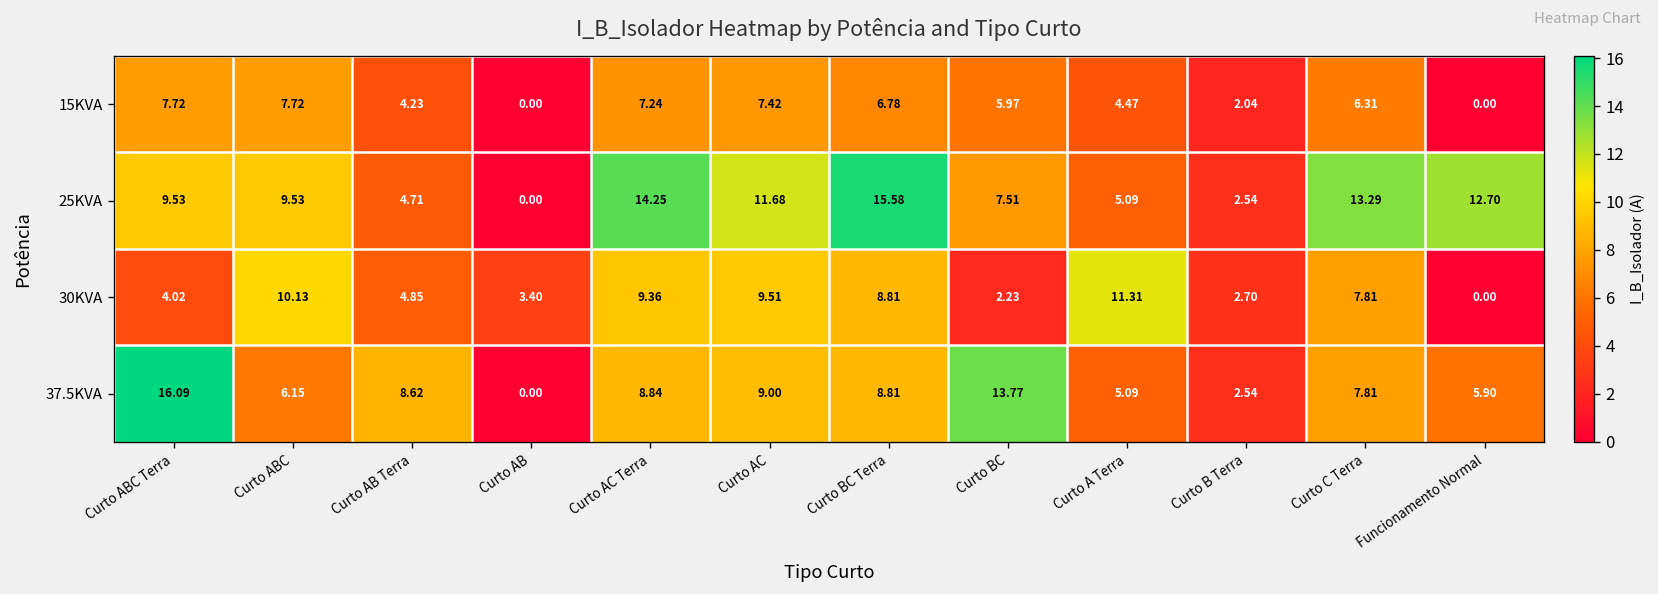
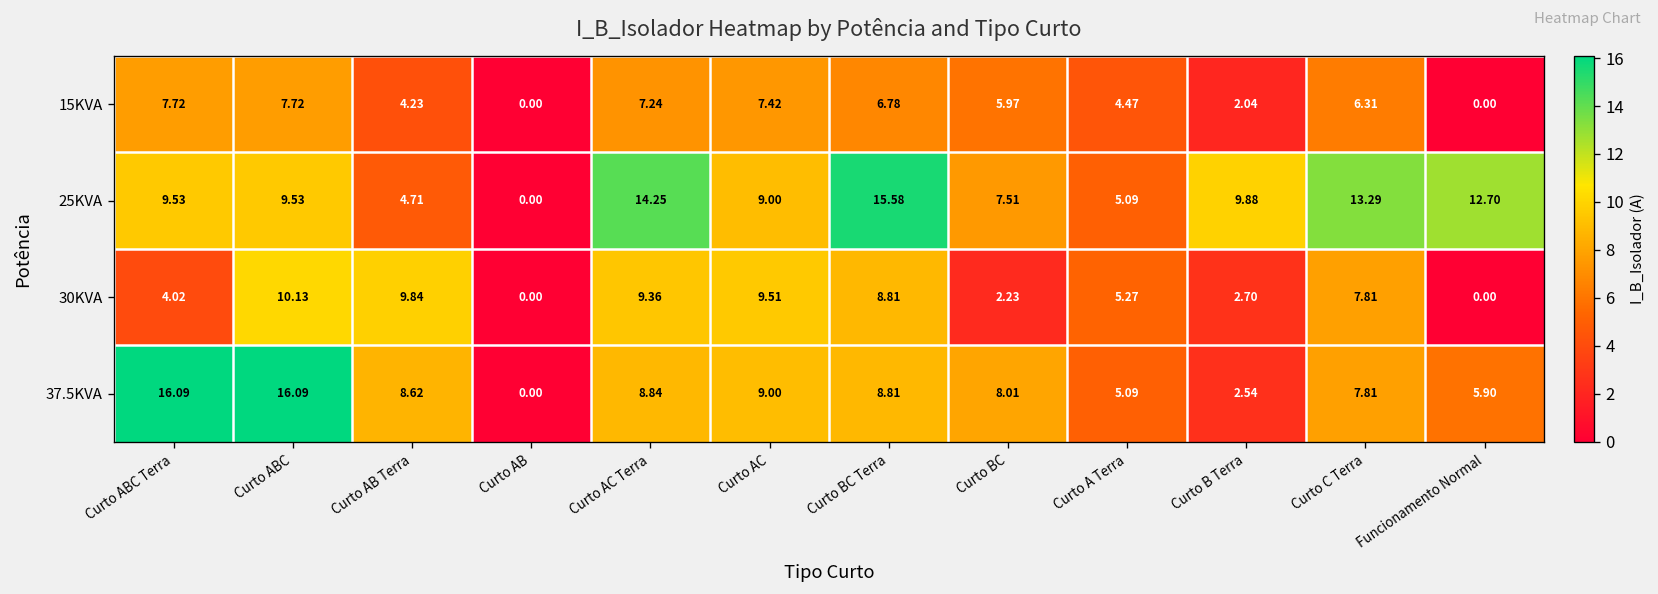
25KVA, Curto AC: 11.68 -> 9.00
25KVA, Curto B Terra: 2.54 -> 9.88
30KVA, Curto AB Terra: 4.85 -> 9.84
30KVA, Curto AB: 3.40 -> 0.00
30KVA, Curto A Terra: 11.31 -> 5.27
37.5KVA, Curto ABC: 6.15 -> 16.09
37.5KVA, Curto BC: 13.77 -> 8.01
